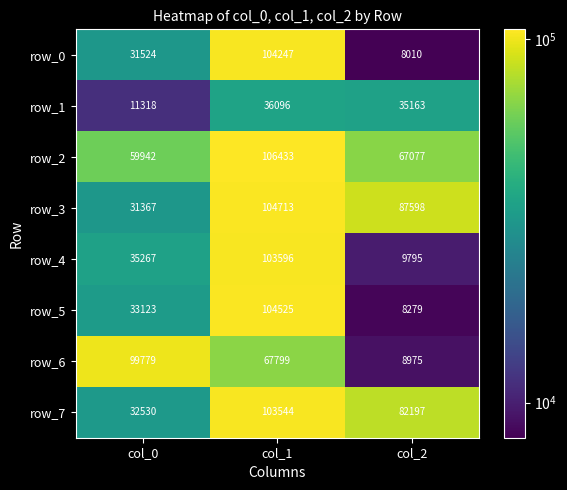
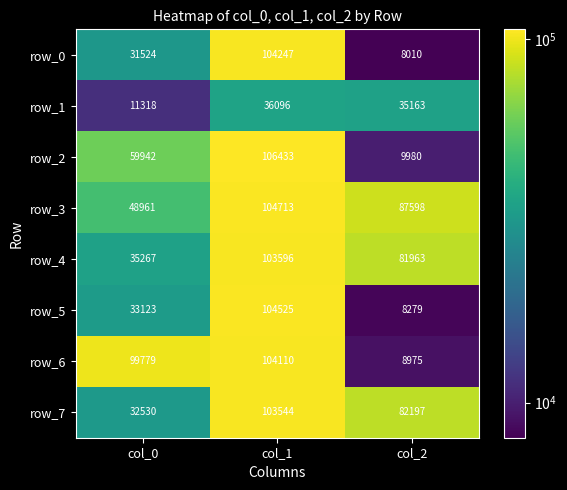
row_2, col_2: 67077 -> 9980
row_3, col_0: 31367 -> 48961
row_4, col_2: 9795 -> 81963
row_6, col_1: 67799 -> 104110
